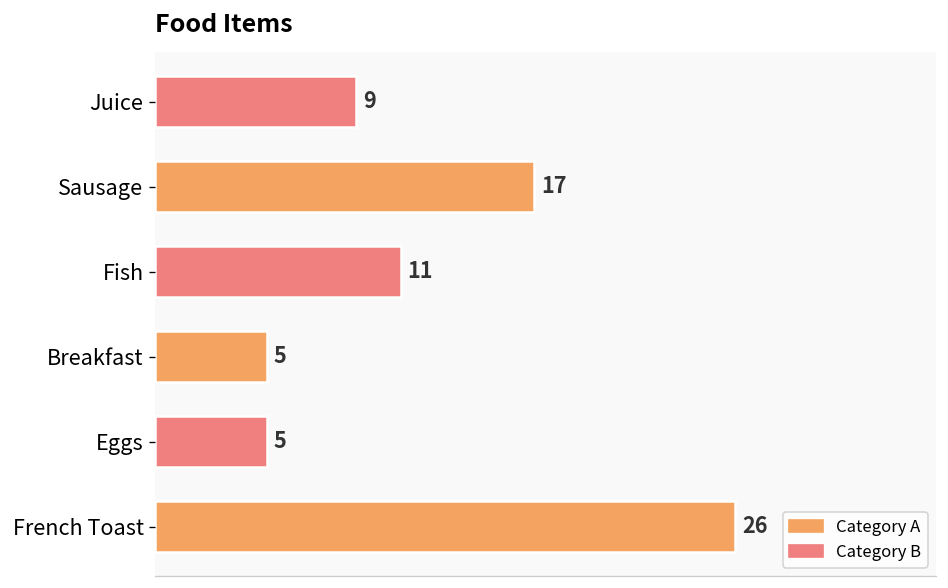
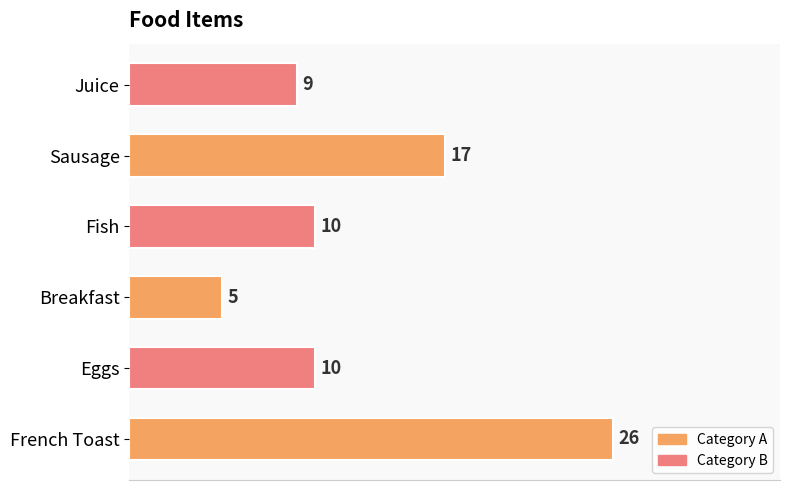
Fish: 11 -> 10
Eggs: 5 -> 10
